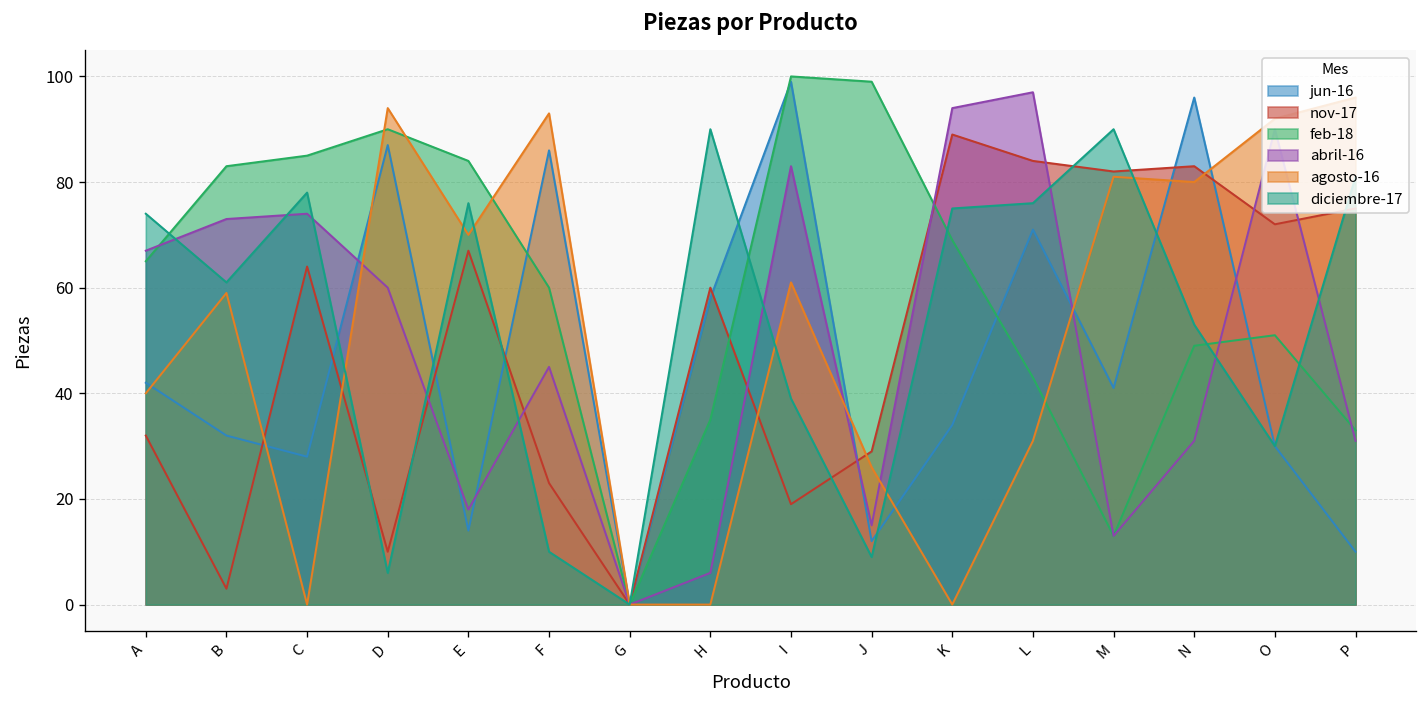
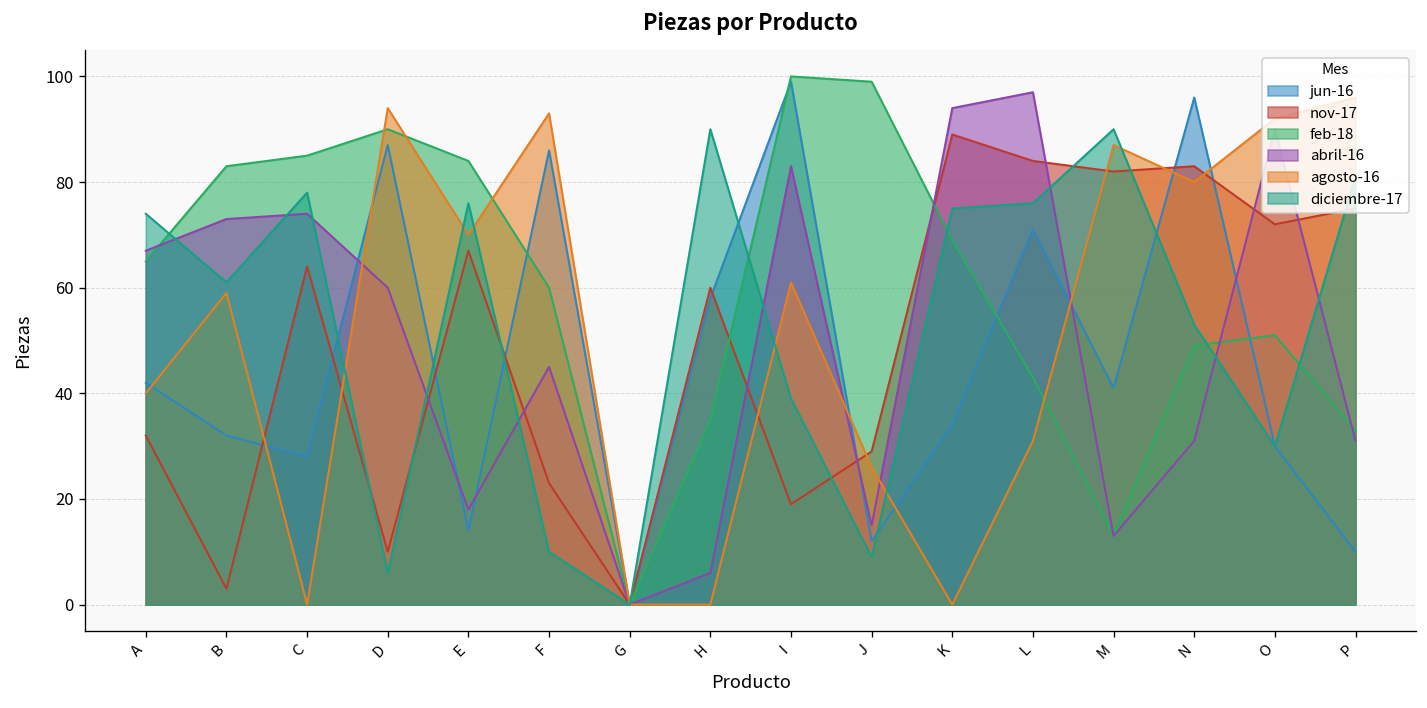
agosto-16, M: 81 -> 87
